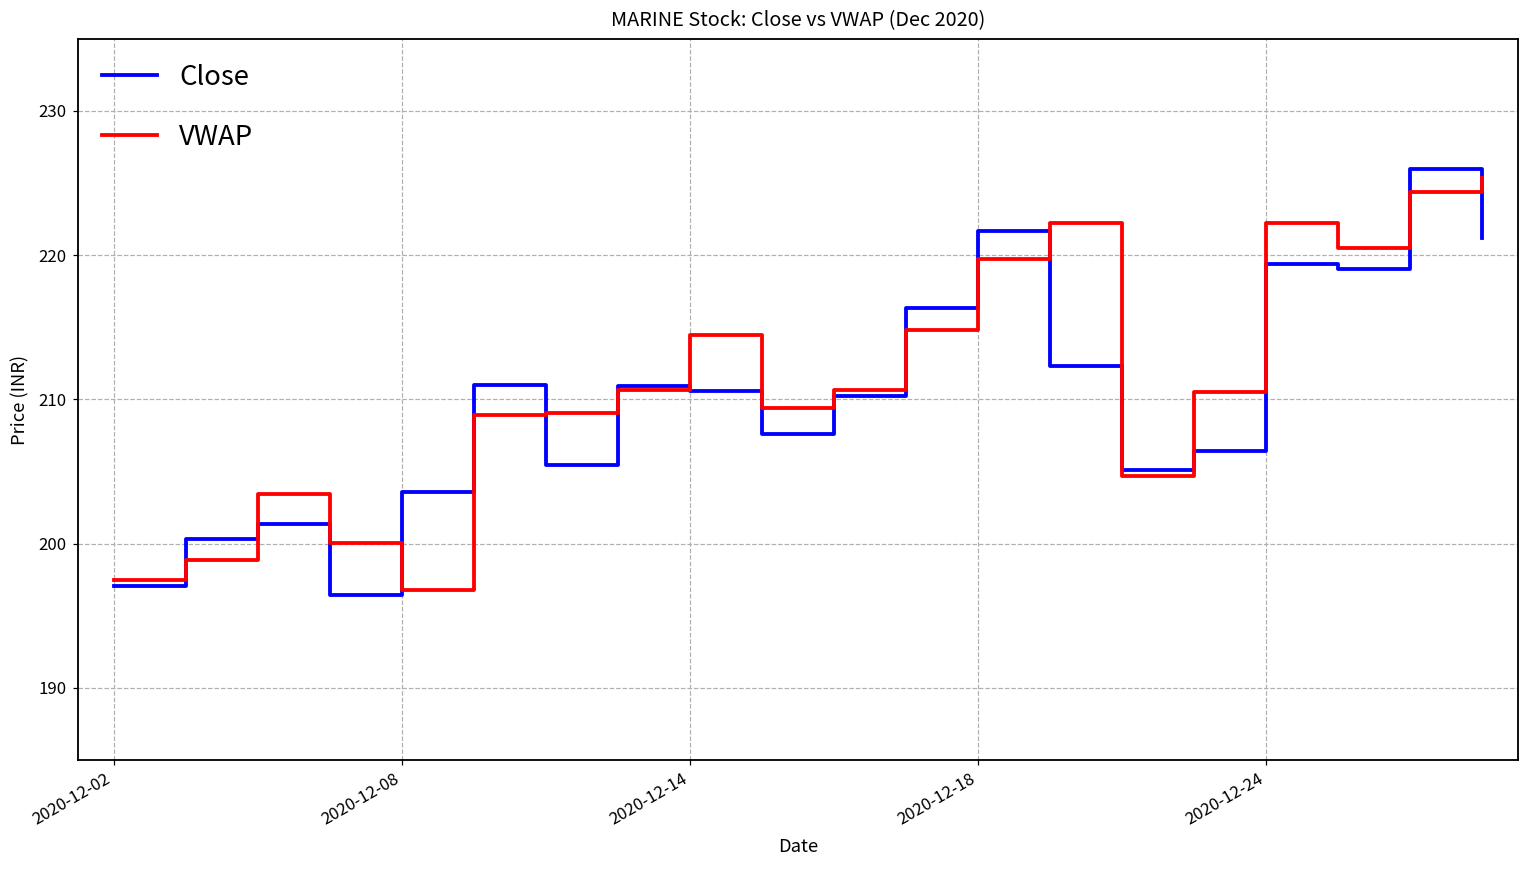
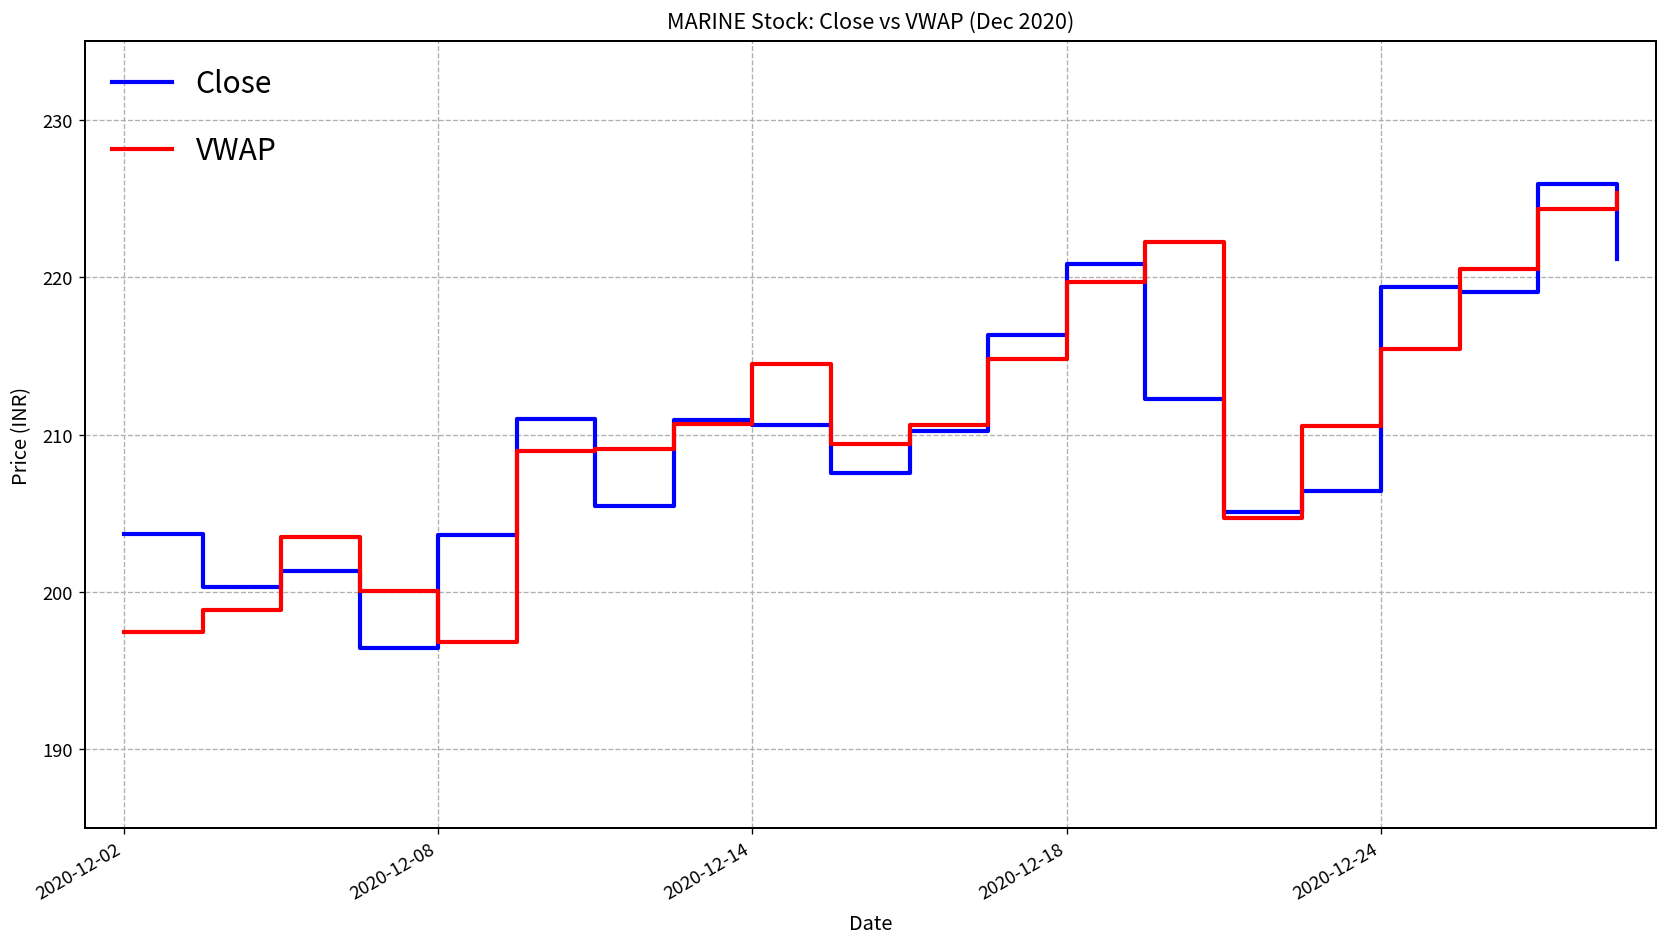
Close, 2020-12-02: 197.1 -> 203.7
Close, 2020-12-18: 221.7 -> 220.9
VWAP, 2020-12-24: 222.2 -> 215.4
